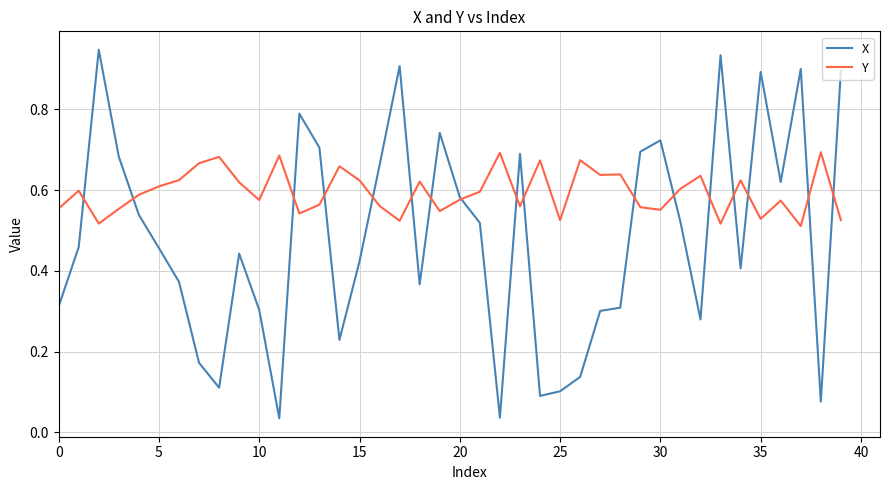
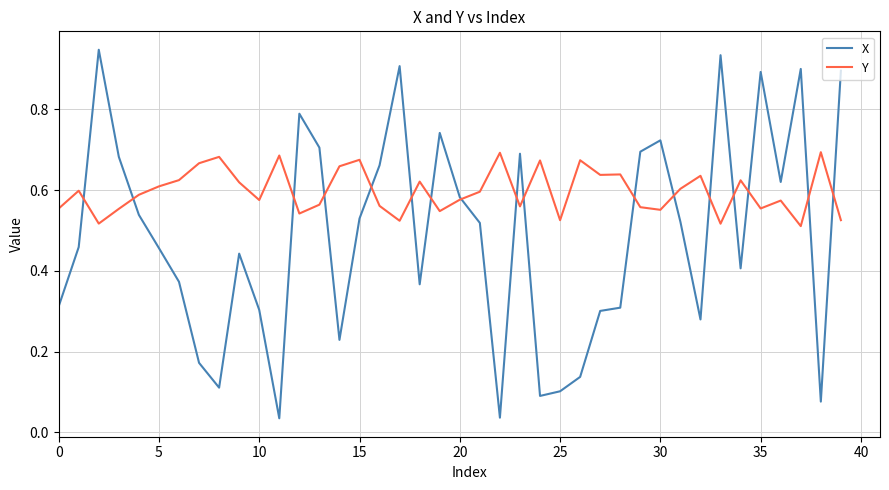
X, 15: 0.42 -> 0.53
Y, 15: 0.62 -> 0.68
Y, 35: 0.53 -> 0.55
